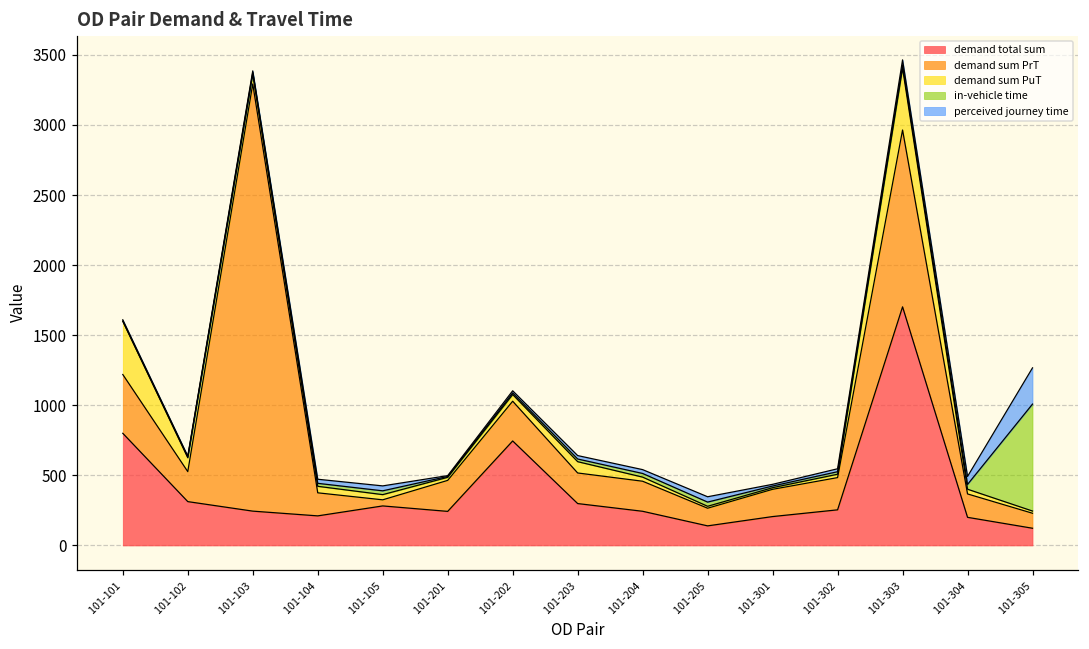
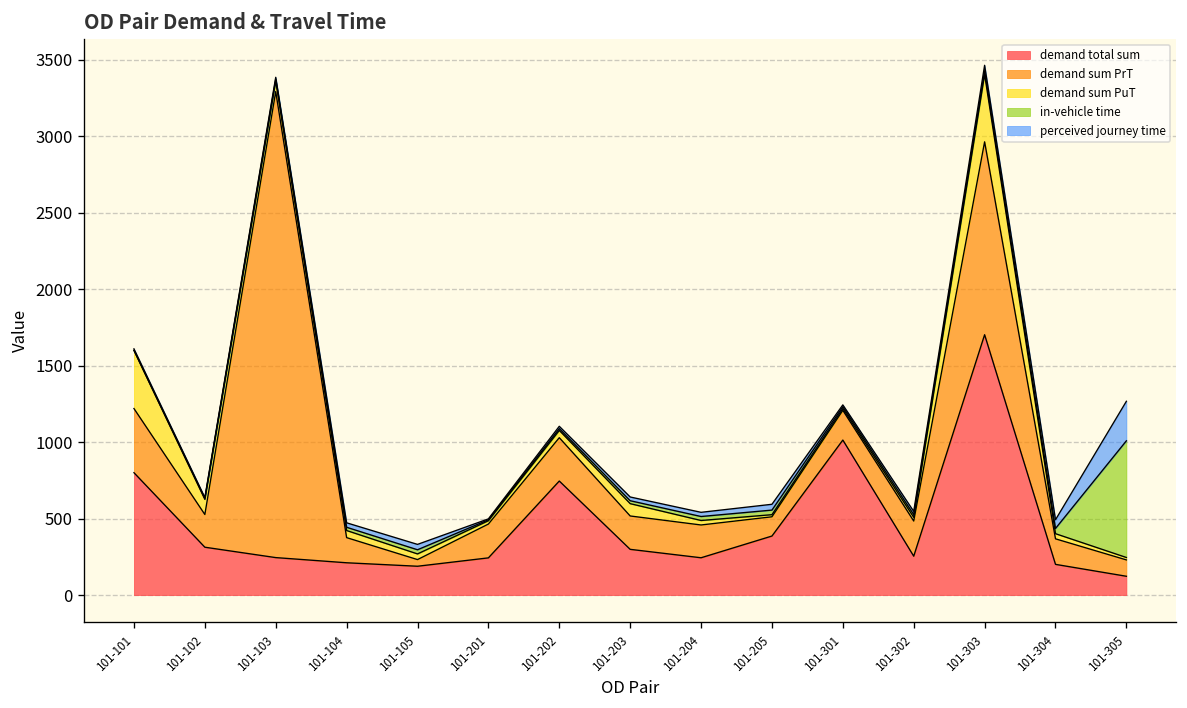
demand total sum, 101-105: 280 -> 190
demand total sum, 101-205: 140 -> 390
demand total sum, 101-301: 210 -> 1010
